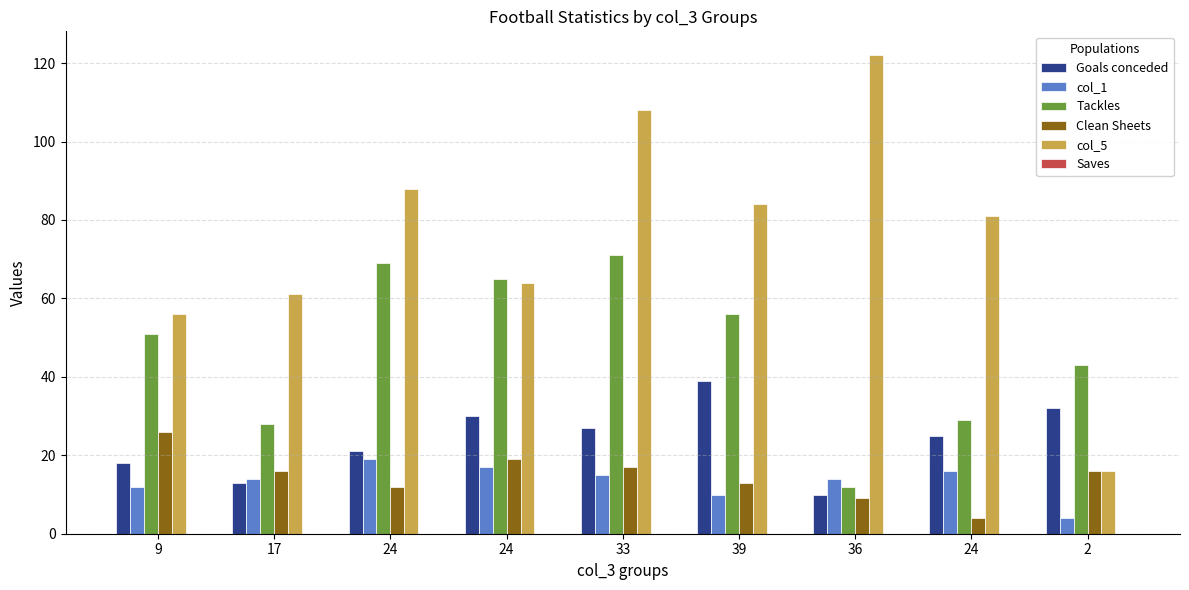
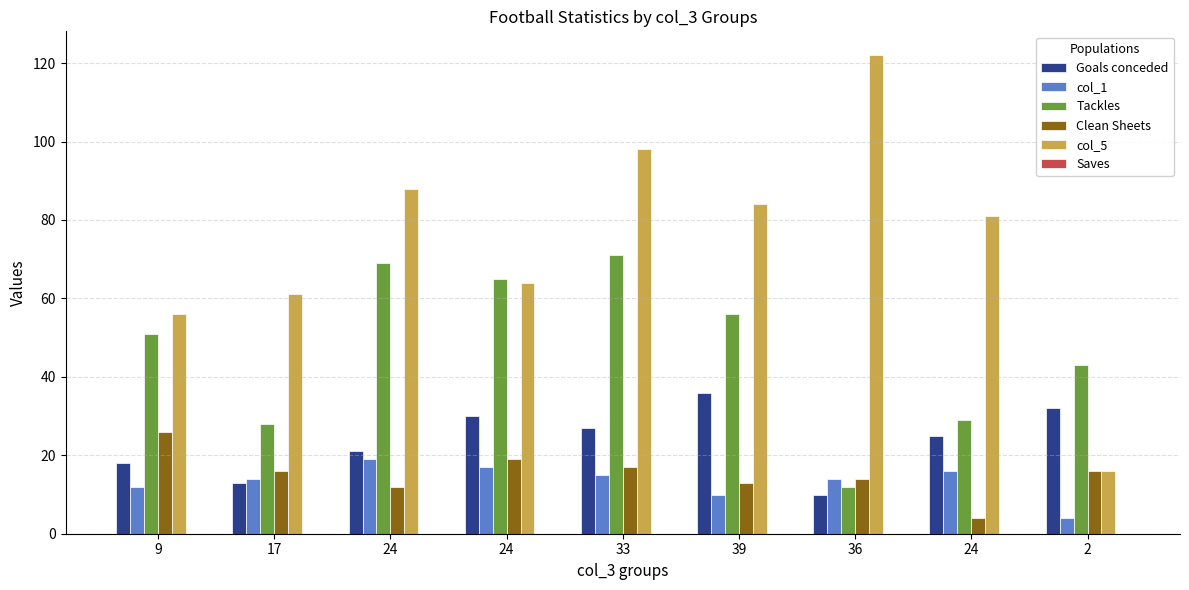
col_5, 33: 108 -> 98
Goals conceded, 39: 39 -> 36
Clean Sheets, 36: 9 -> 14
